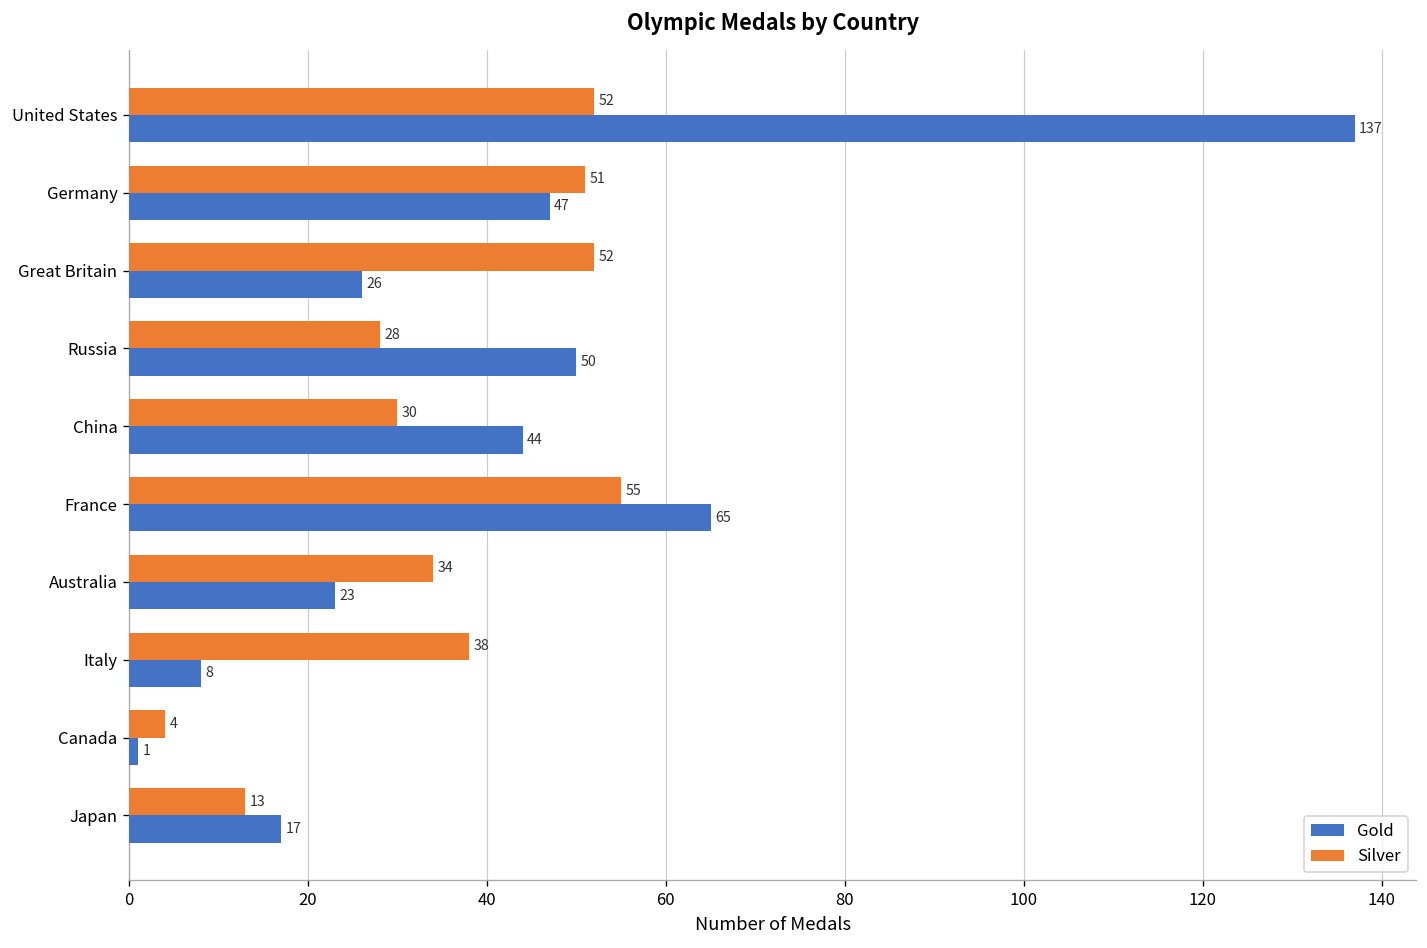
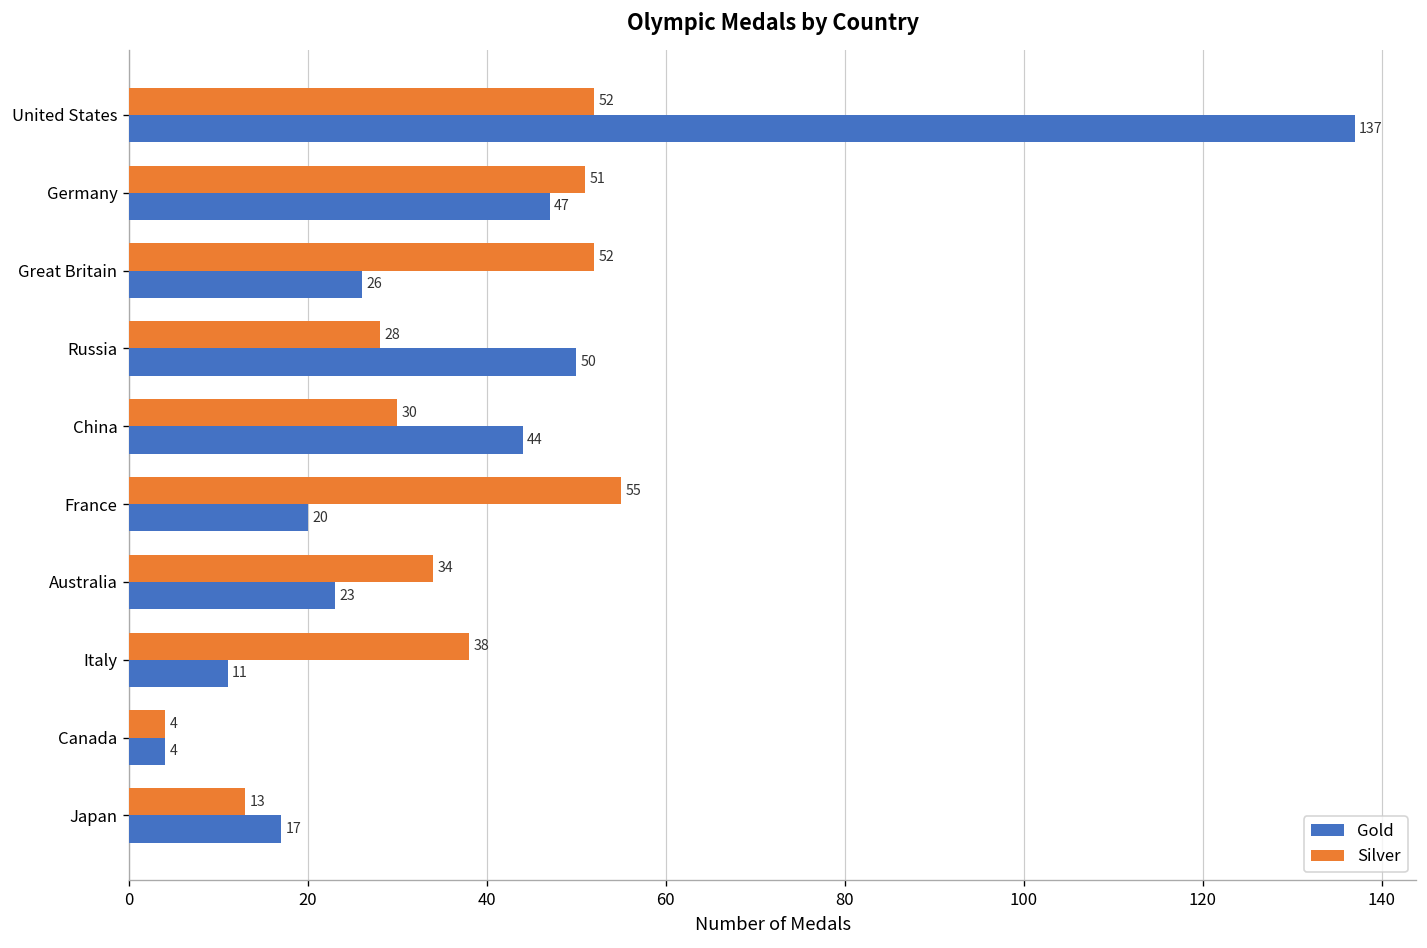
Gold, France: 65 -> 20
Gold, Italy: 8 -> 11
Gold, Canada: 1 -> 4
